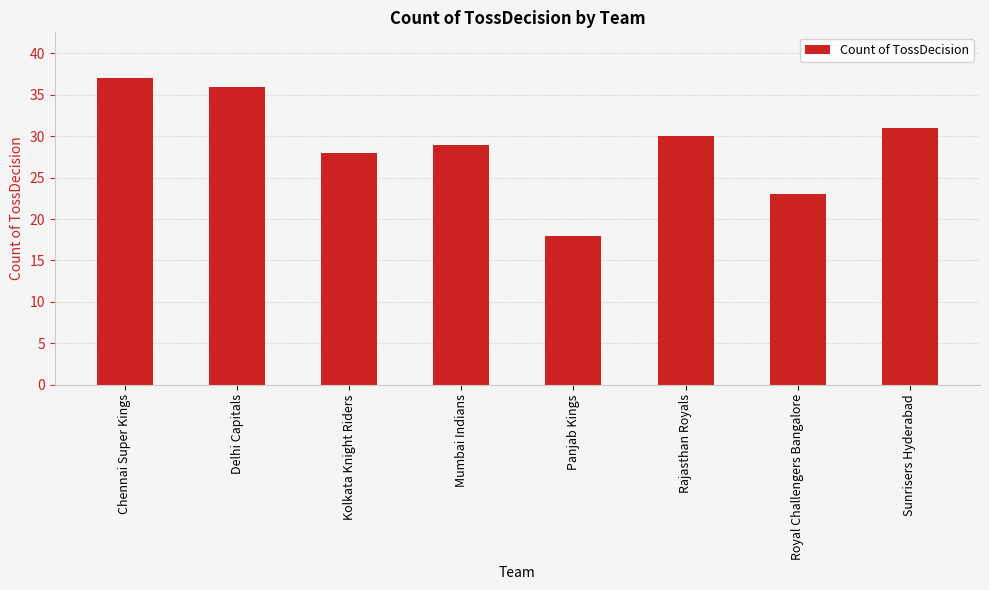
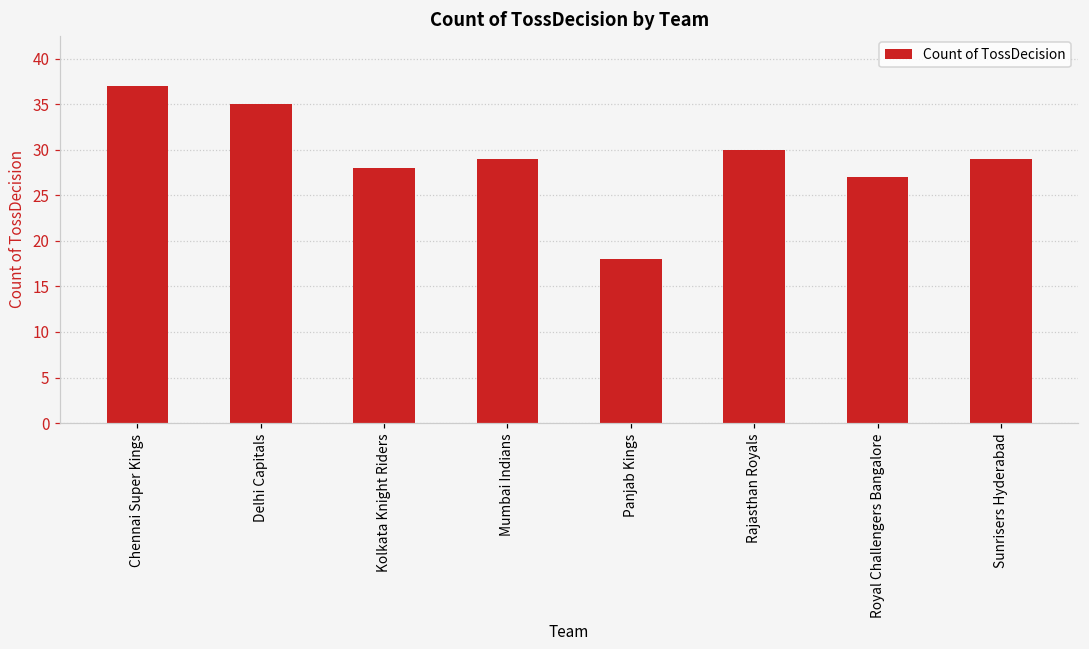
Delhi Capitals: 36 -> 35
Royal Challengers Bangalore: 23 -> 27
Sunrisers Hyderabad: 31 -> 29
